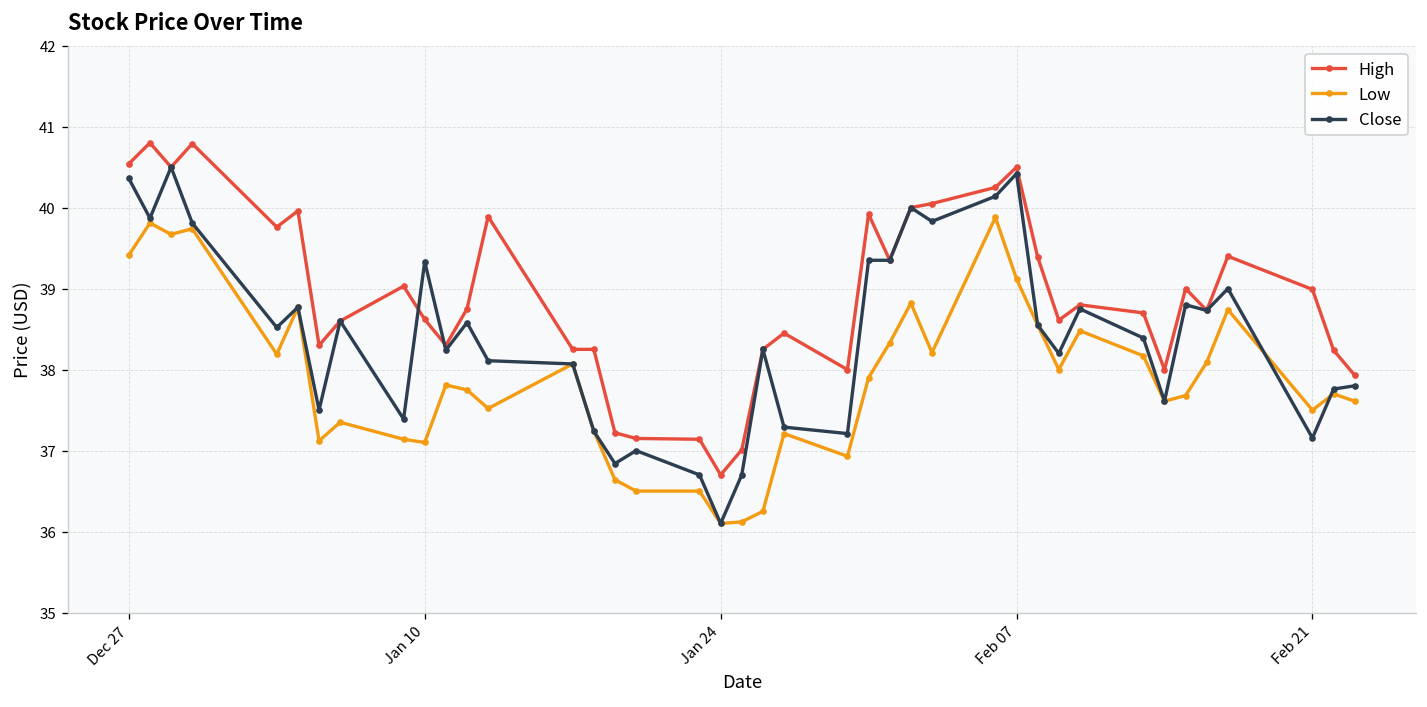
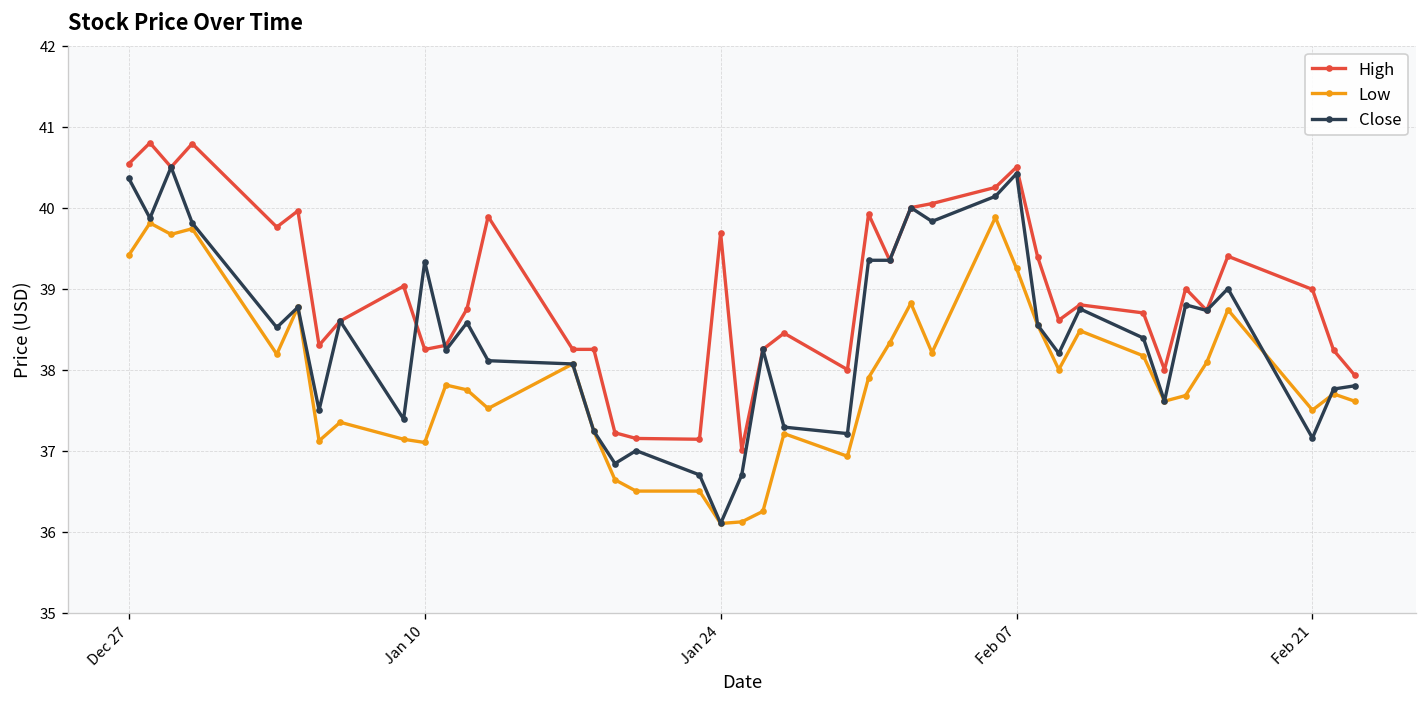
High, Jan 10: 38.6 -> 38.2
High, Jan 24: 36.7 -> 39.7
Low, Feb 07: 39.1 -> 39.3
